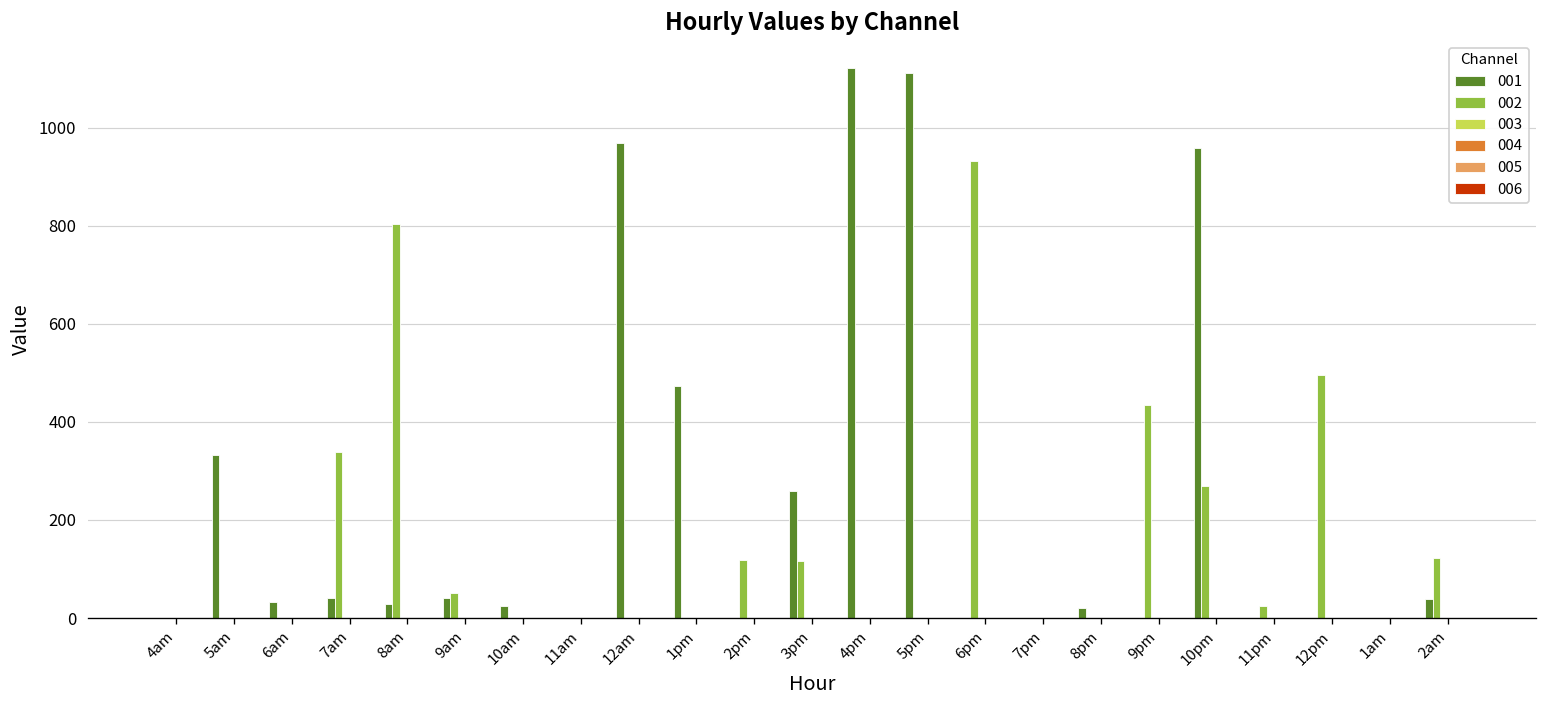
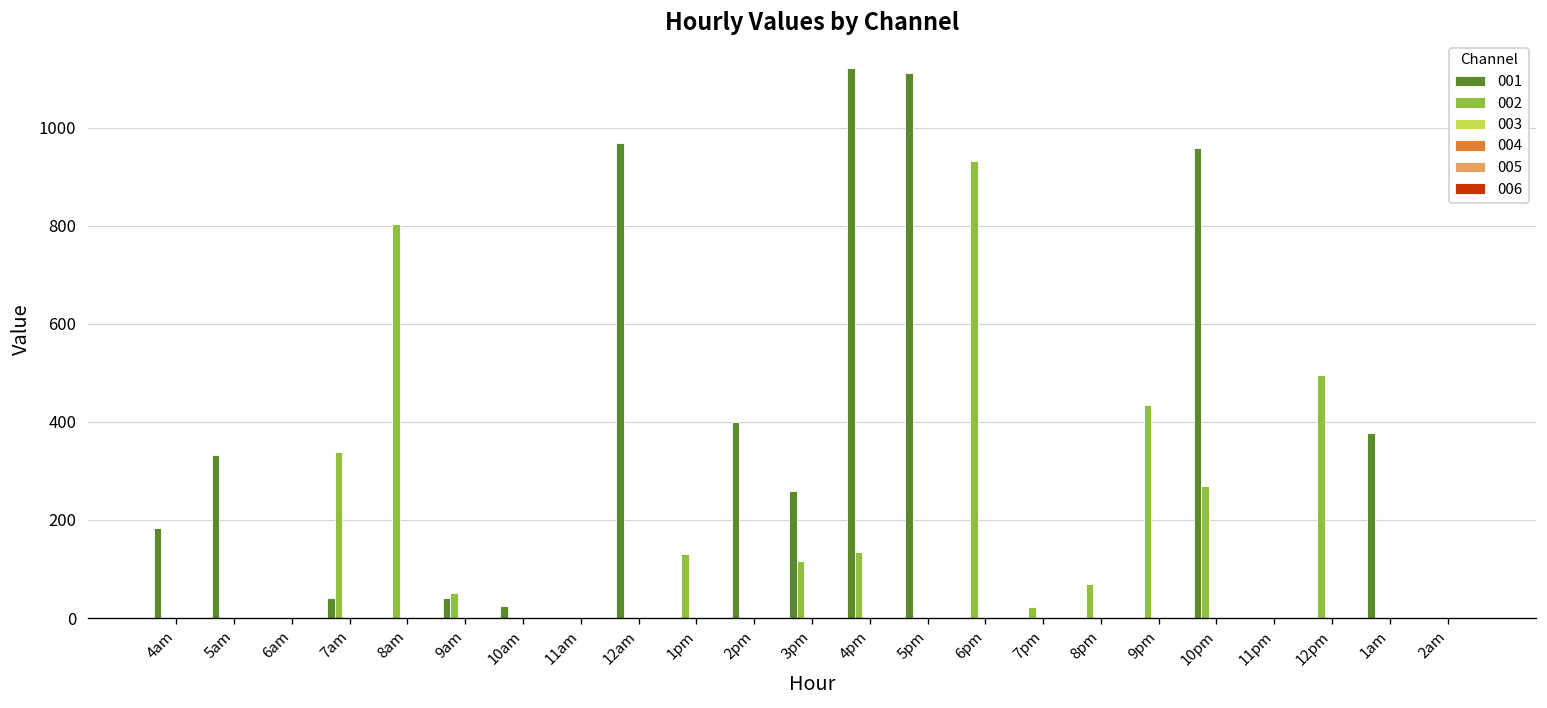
001, 4am: 0 -> 180
001, 6am: 30 -> 0
001, 8am: 30 -> 0
001, 1pm: 470 -> 0
002, 1pm: 0 -> 130
001, 2pm: 0 -> 400
002, 2pm: 120 -> 0
002, 4pm: 0 -> 140
002, 7pm: 0 -> 20
001, 8pm: 20 -> 0
002, 8pm: 0 -> 70
002, 11pm: 30 -> 0
001, 1am: 0 -> 380
001, 2am: 40 -> 0
002, 2am: 120 -> 0
